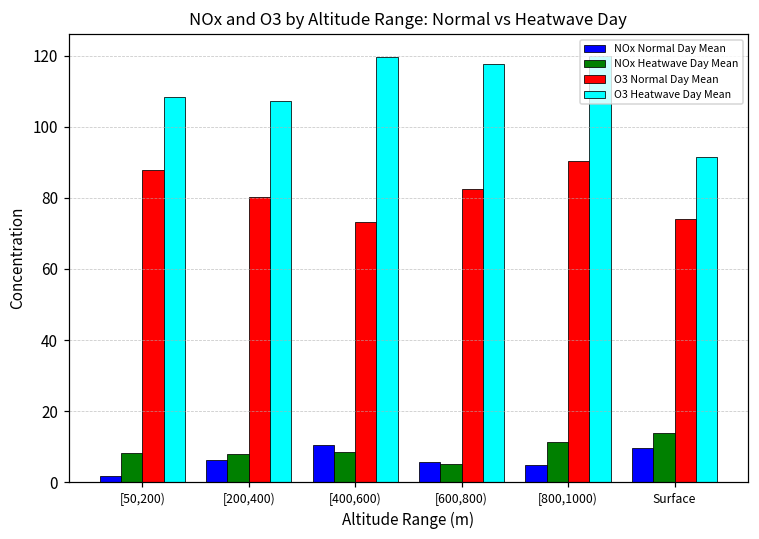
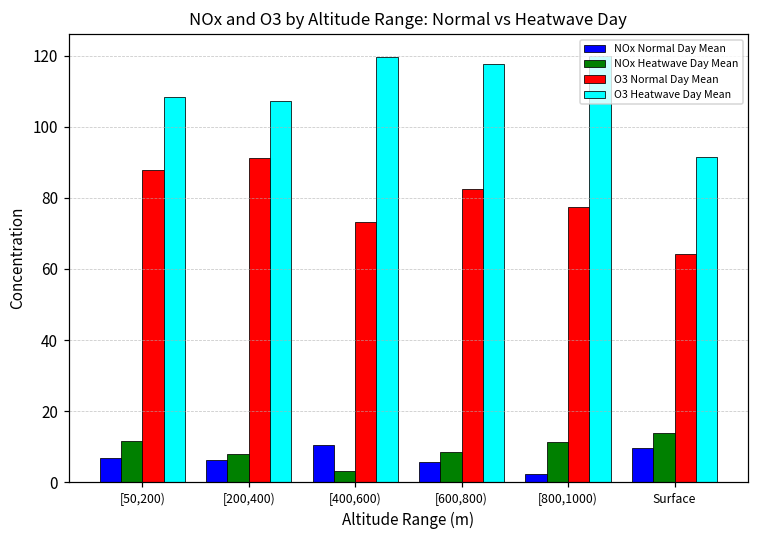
NOx Normal Day Mean, [50,200): 2 -> 7
NOx Heatwave Day Mean, [50,200): 8 -> 12
O3 Normal Day Mean, [200,400): 80 -> 91
NOx Heatwave Day Mean, [400,600): 8 -> 3
NOx Heatwave Day Mean, [600,800): 5 -> 9
NOx Normal Day Mean, [800,1000): 5 -> 2
O3 Normal Day Mean, [800,1000): 90 -> 77
O3 Normal Day Mean, Surface: 74 -> 64
